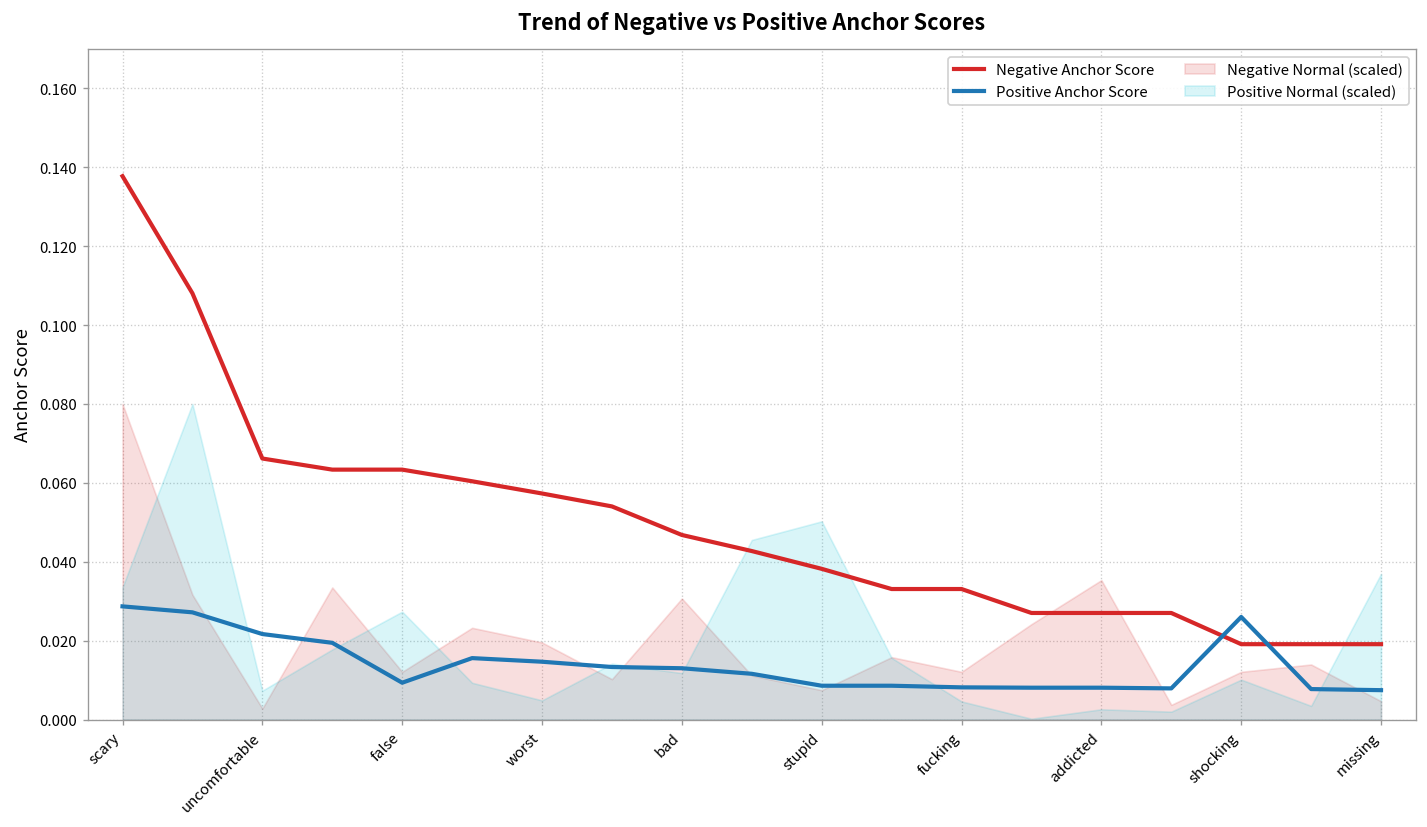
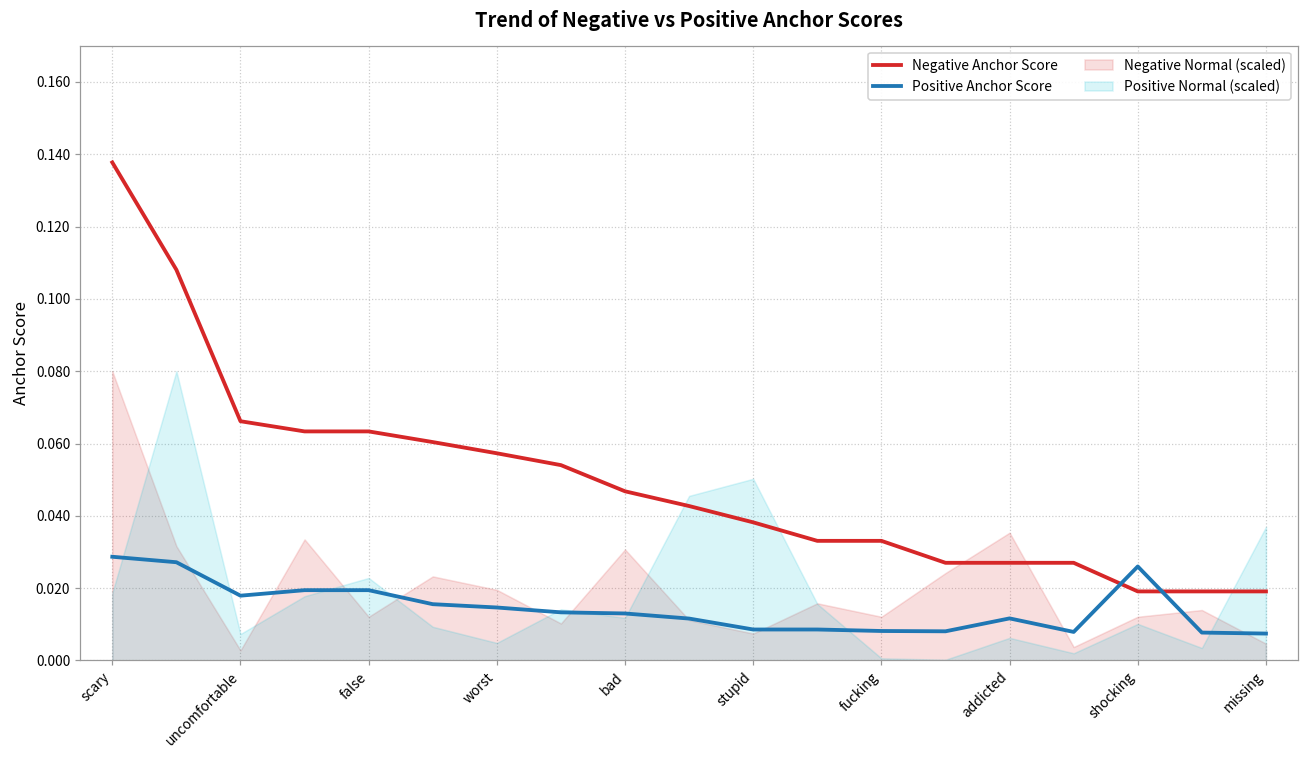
Positive Normal (scaled), scary: 0.034 -> 0.019
Positive Anchor Score, uncomfortable: 0.022 -> 0.018
Positive Anchor Score, false: 0.009 -> 0.019
Positive Normal (scaled), false: 0.027 -> 0.023
Positive Normal (scaled), fucking: 0.005 -> 0.001
Positive Anchor Score, addicted: 0.008 -> 0.012
Positive Normal (scaled), addicted: 0.003 -> 0.006
